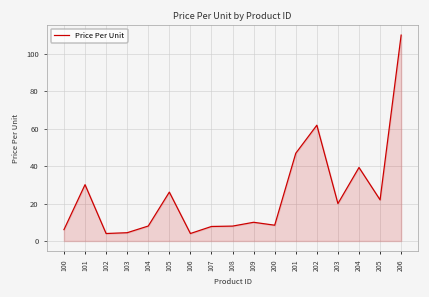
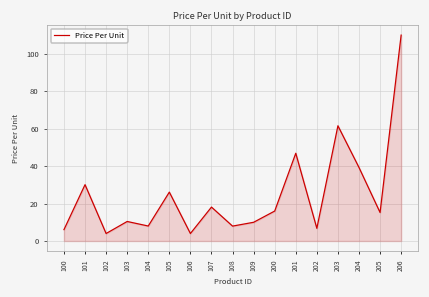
103: 4 -> 10
107: 8 -> 18
200: 8 -> 16
202: 62 -> 7
203: 20 -> 62
205: 22 -> 15
